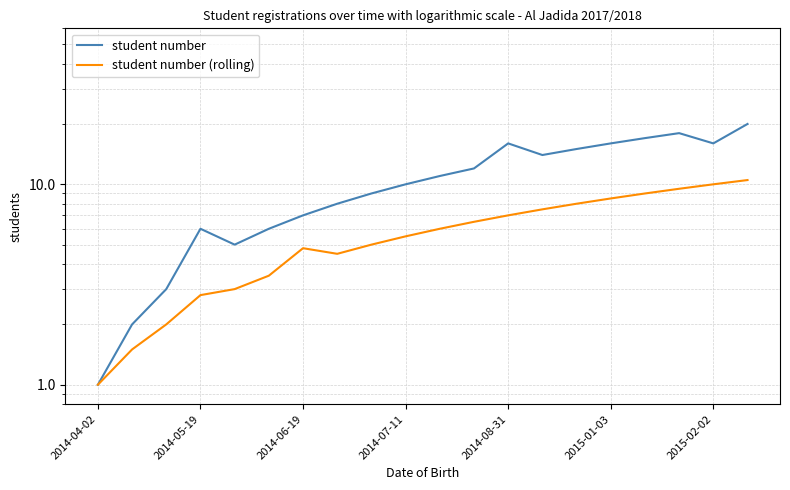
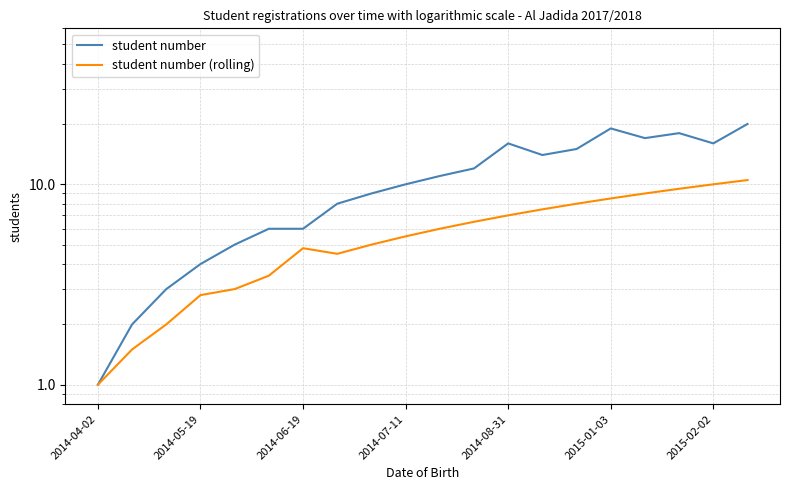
student number, 2014-05-19: 6 -> 4
student number, 2014-06-19: 7 -> 6
student number, 2015-01-03: 16 -> 19
